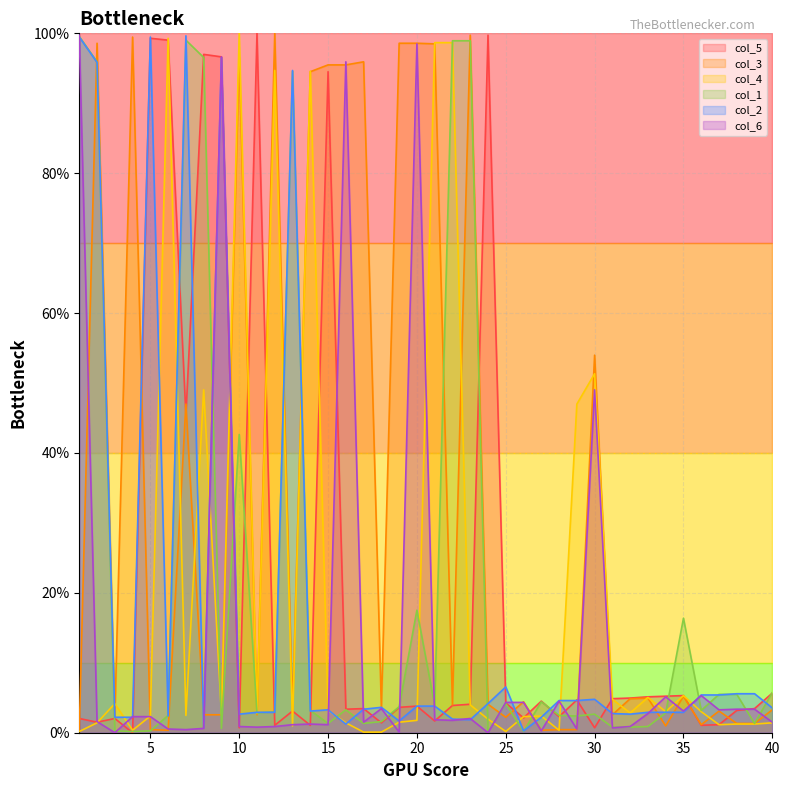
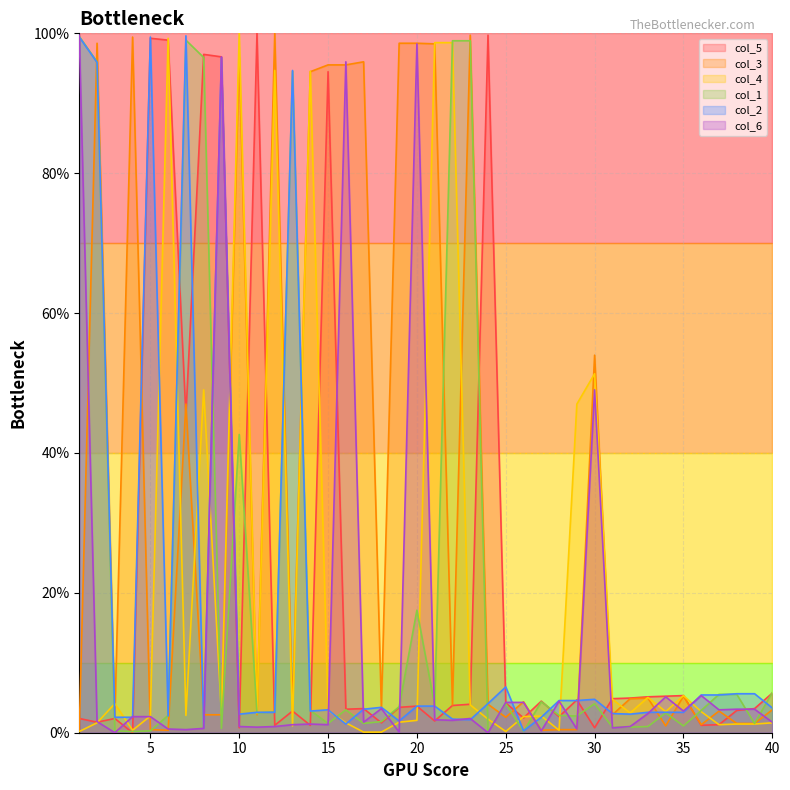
col_1, 30: 3% -> 4%
col_1, 35: 16% -> 1%
